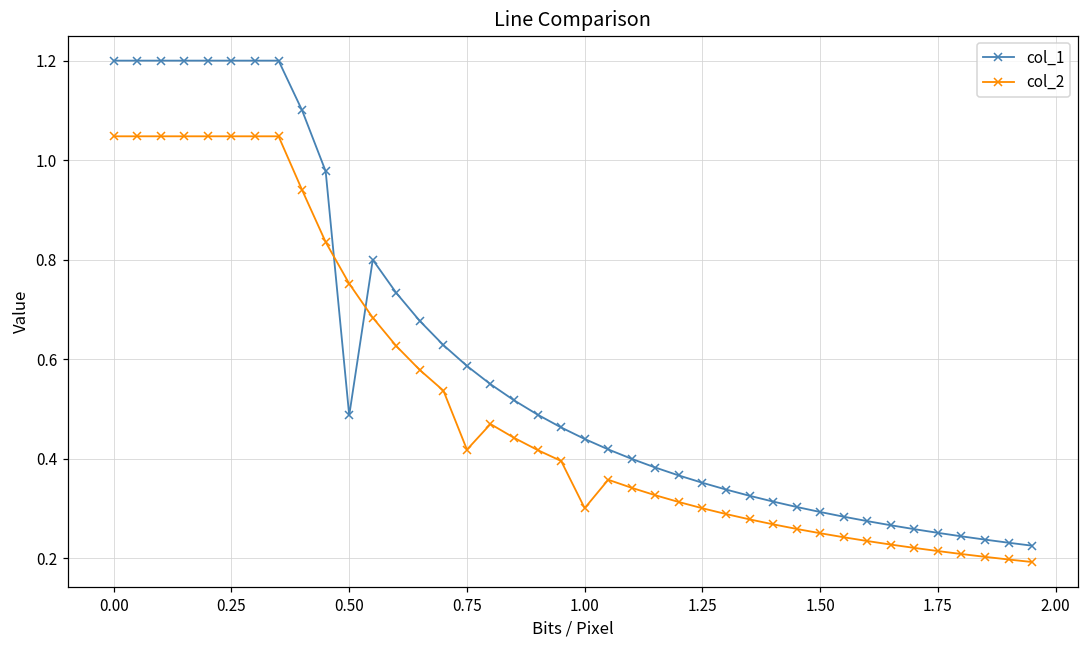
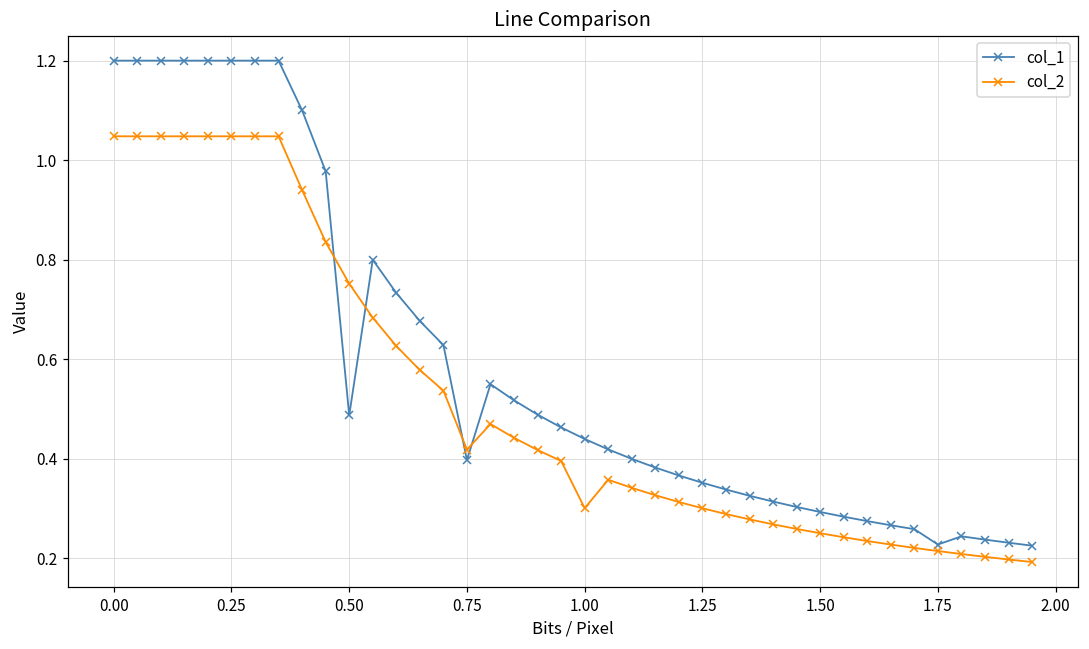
col_1, 0.75: 0.59 -> 0.40
col_1, 1.75: 0.25 -> 0.23
